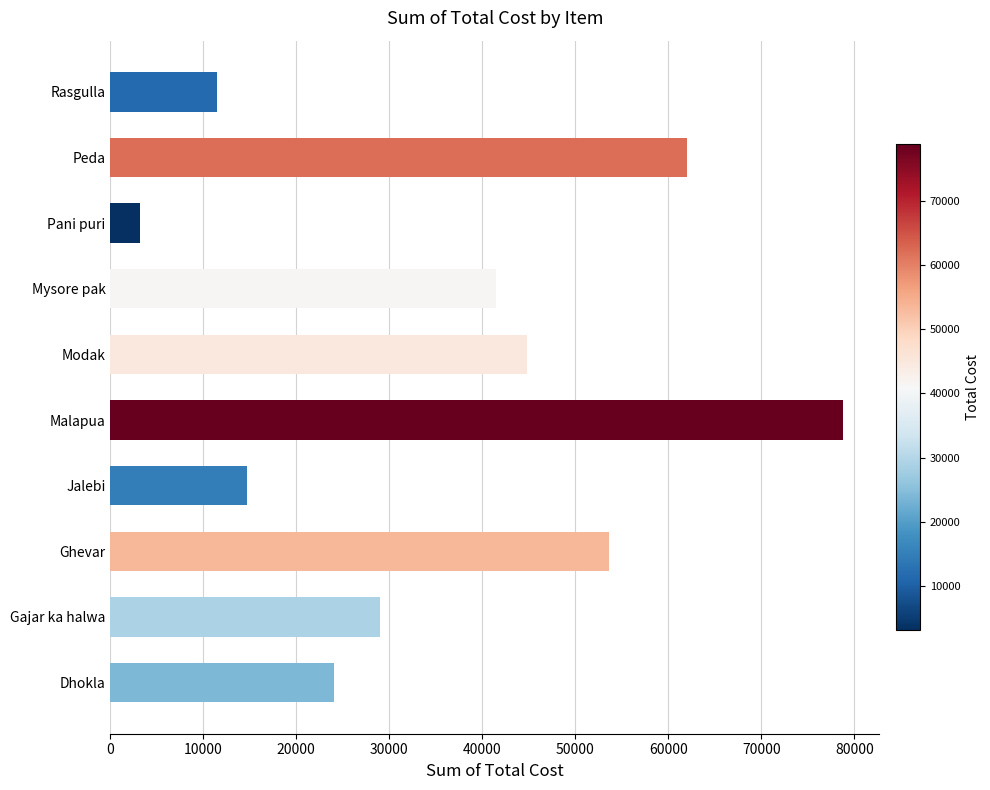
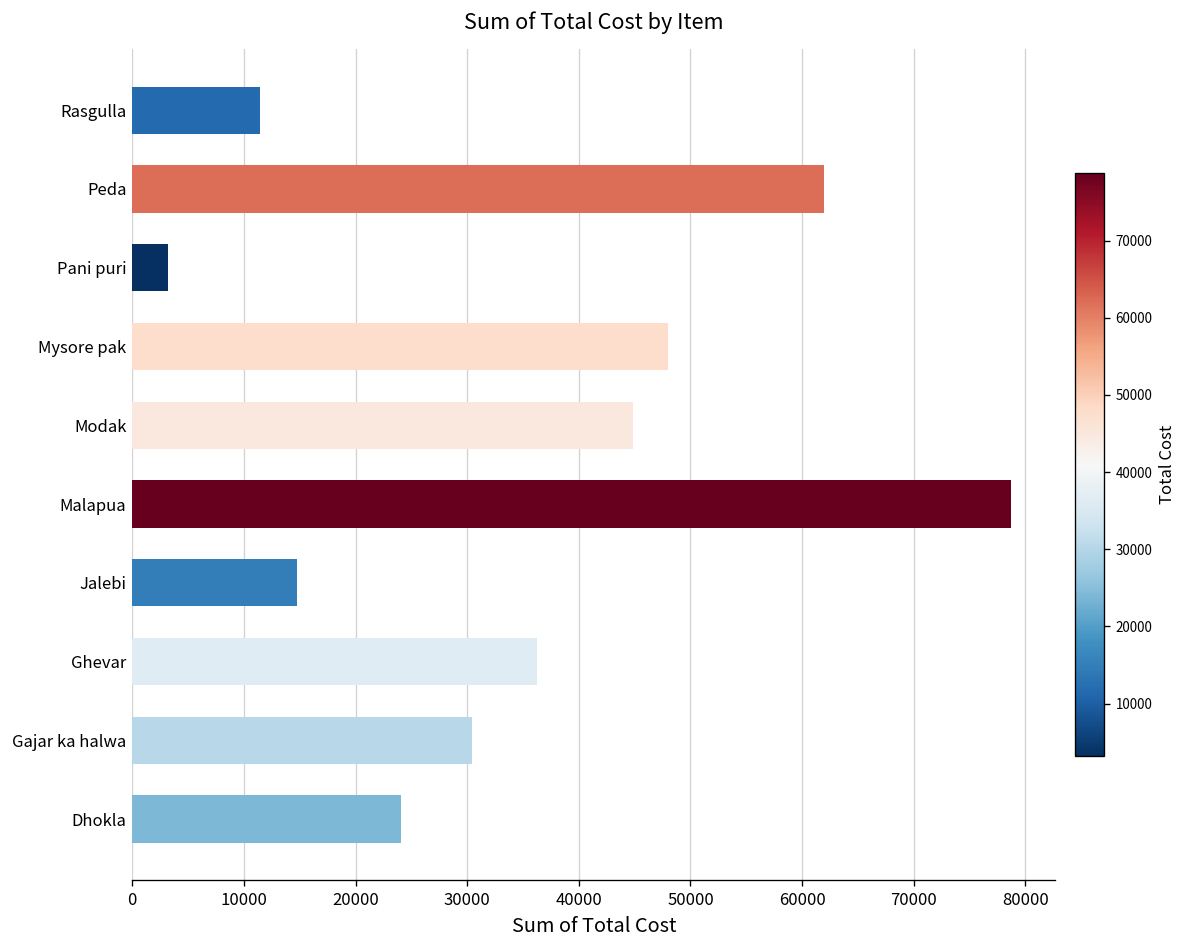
Mysore pak: 42000 -> 48000
Ghevar: 54000 -> 36000
Gajar ka halwa: 29000 -> 30000
